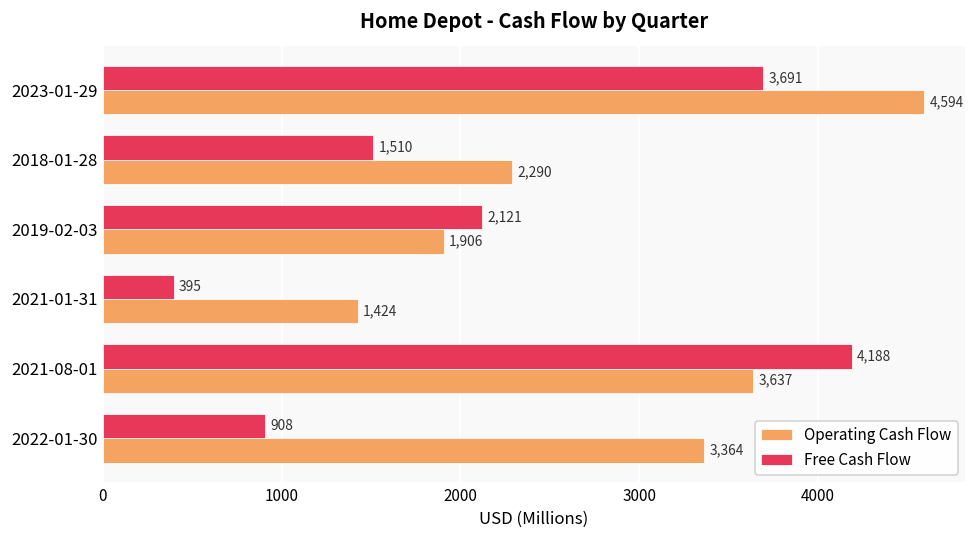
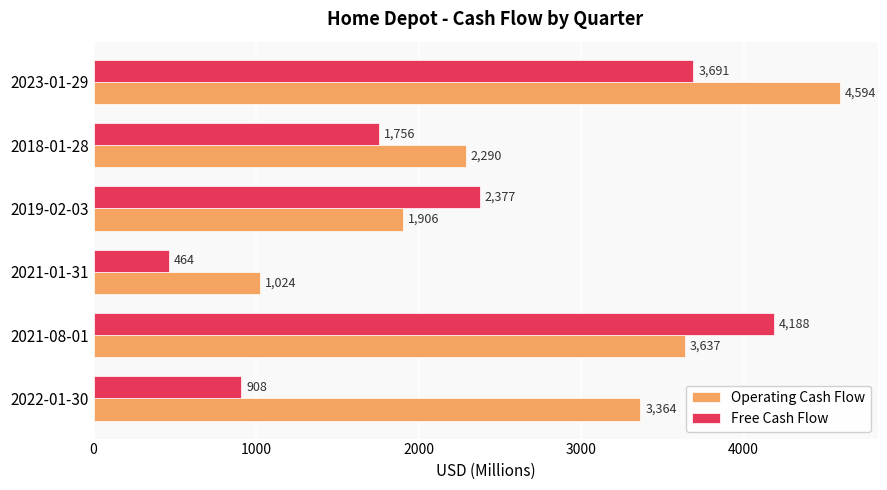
Free Cash Flow, 2018-01-28: 1,510 -> 1,756
Free Cash Flow, 2019-02-03: 2,121 -> 2,377
Free Cash Flow, 2021-01-31: 395 -> 464
Operating Cash Flow, 2021-01-31: 1,424 -> 1,024
